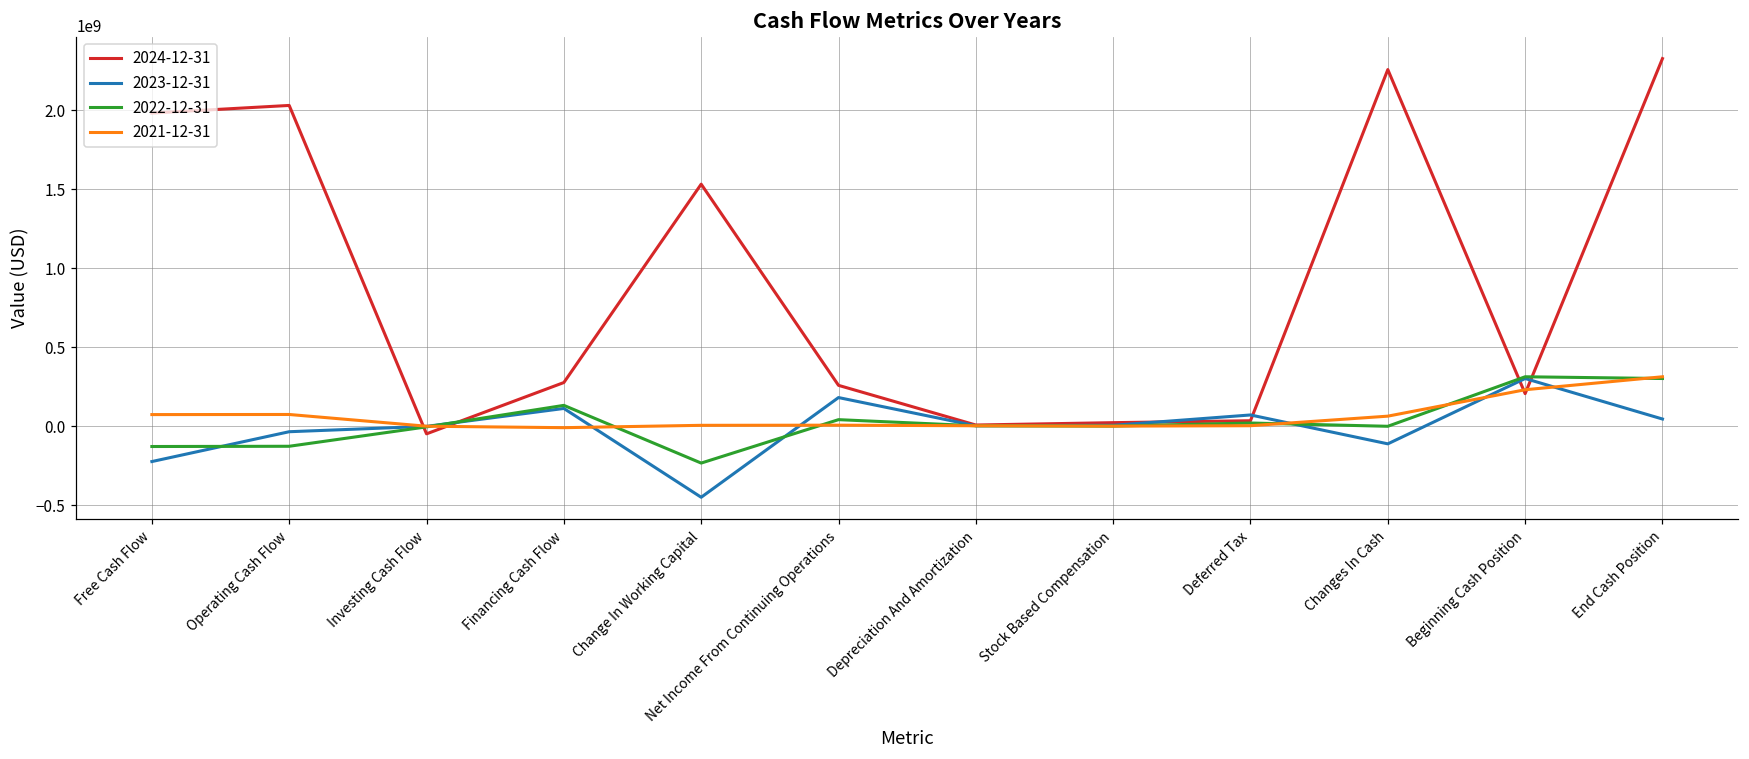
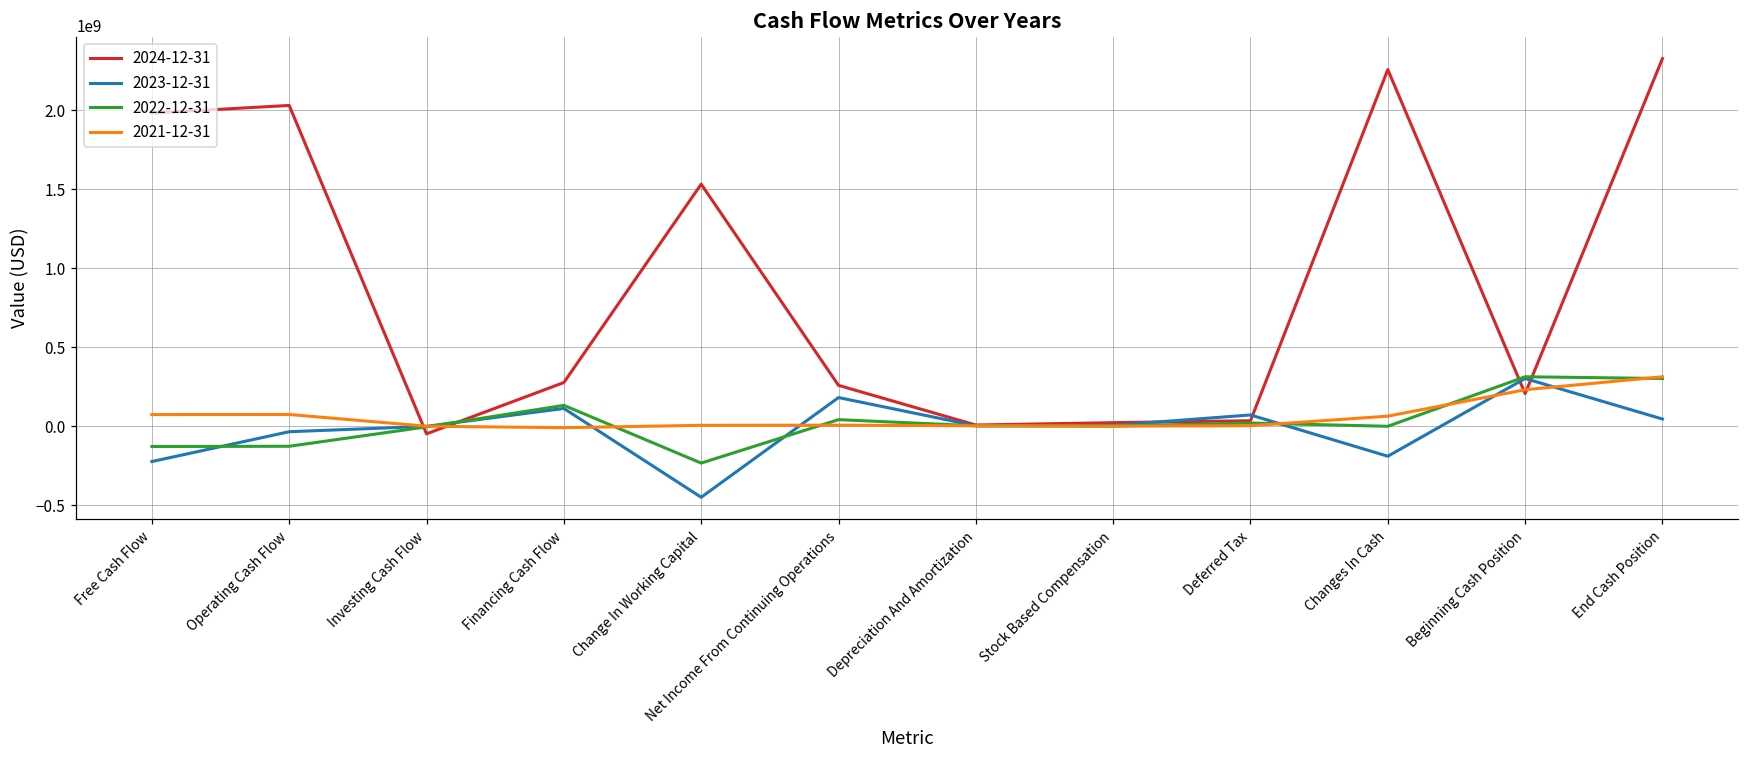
2023-12-31, Changes In Cash: -110000000 -> -190000000
